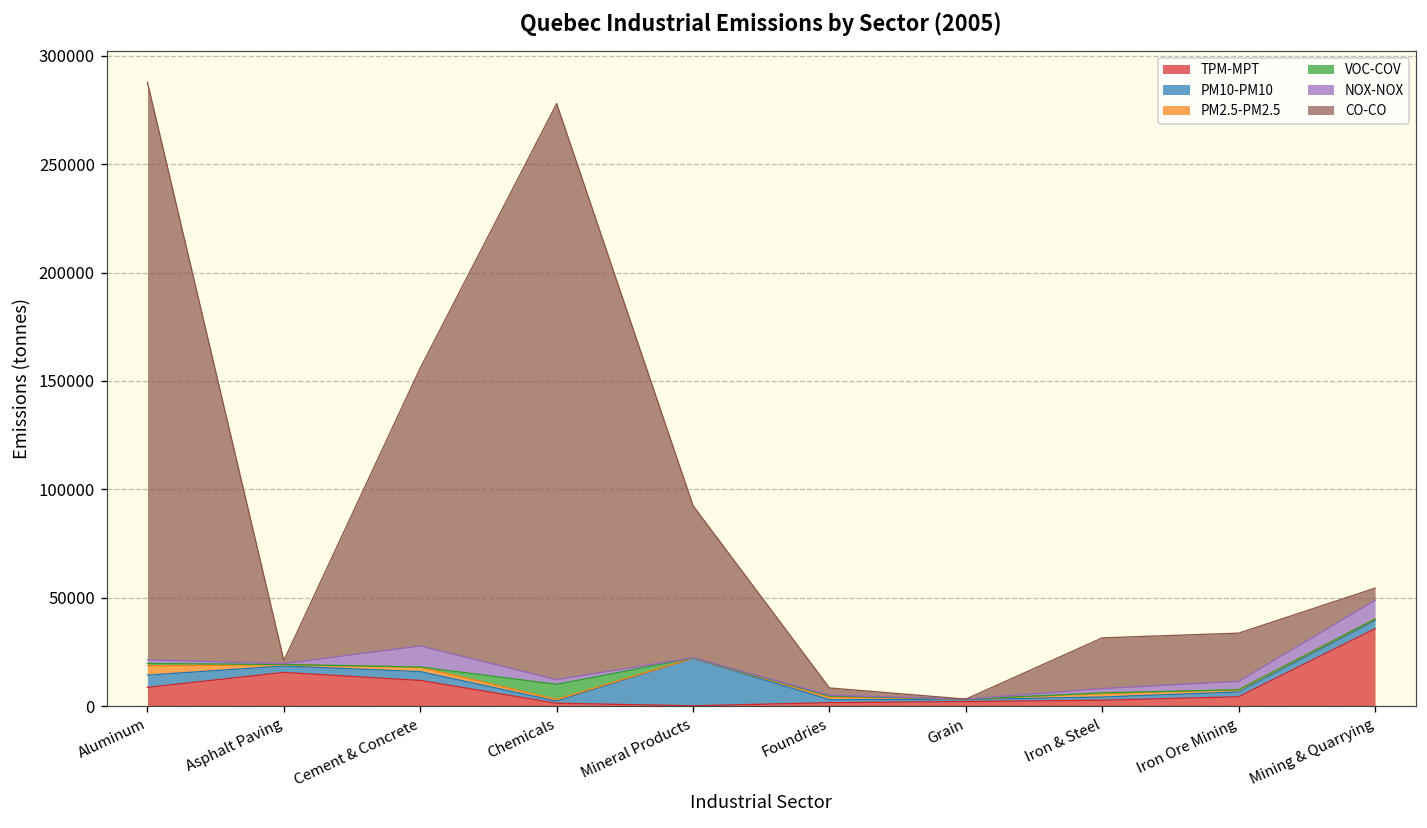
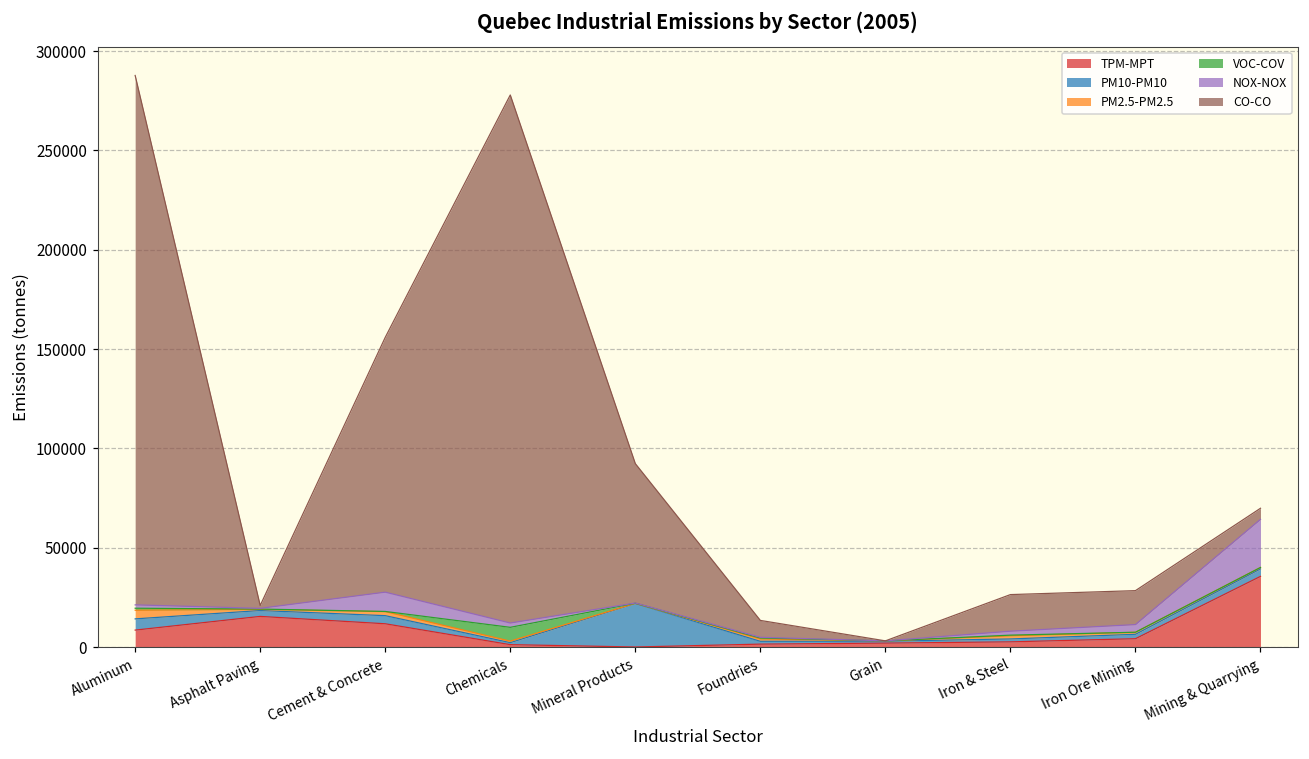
CO-CO, Foundries: 3000 -> 8000
CO-CO, Iron & Steel: 23000 -> 18000
CO-CO, Iron Ore Mining: 22000 -> 17000
NOX-NOX, Mining & Quarrying: 9000 -> 24000
